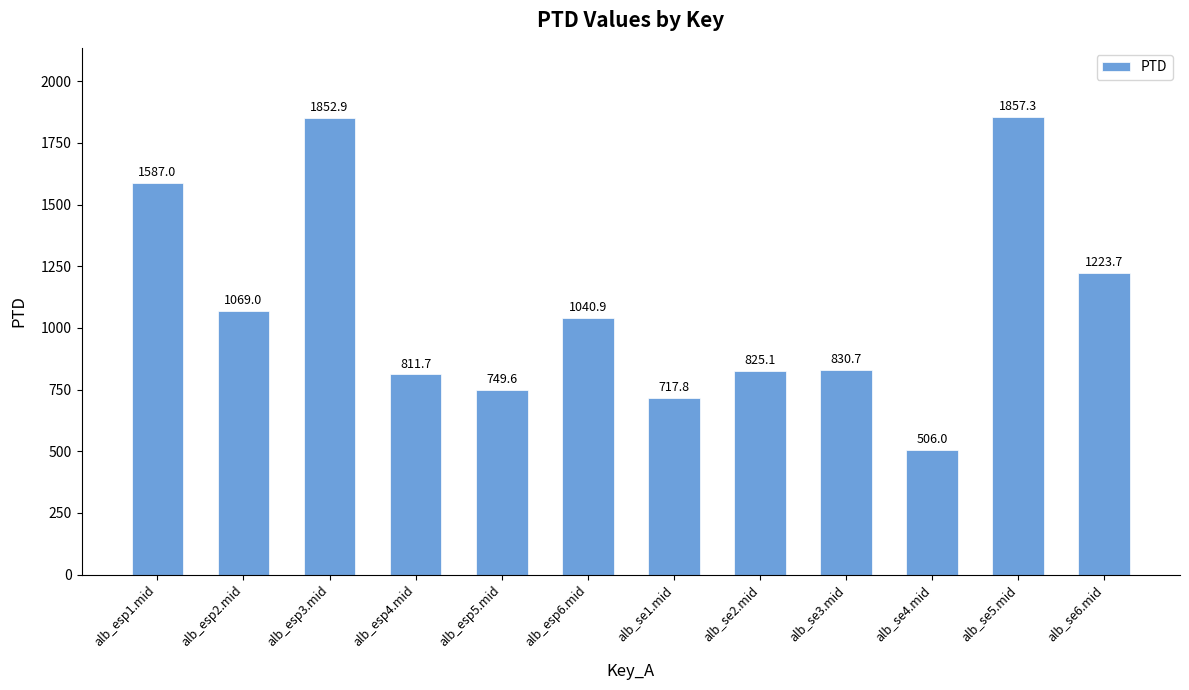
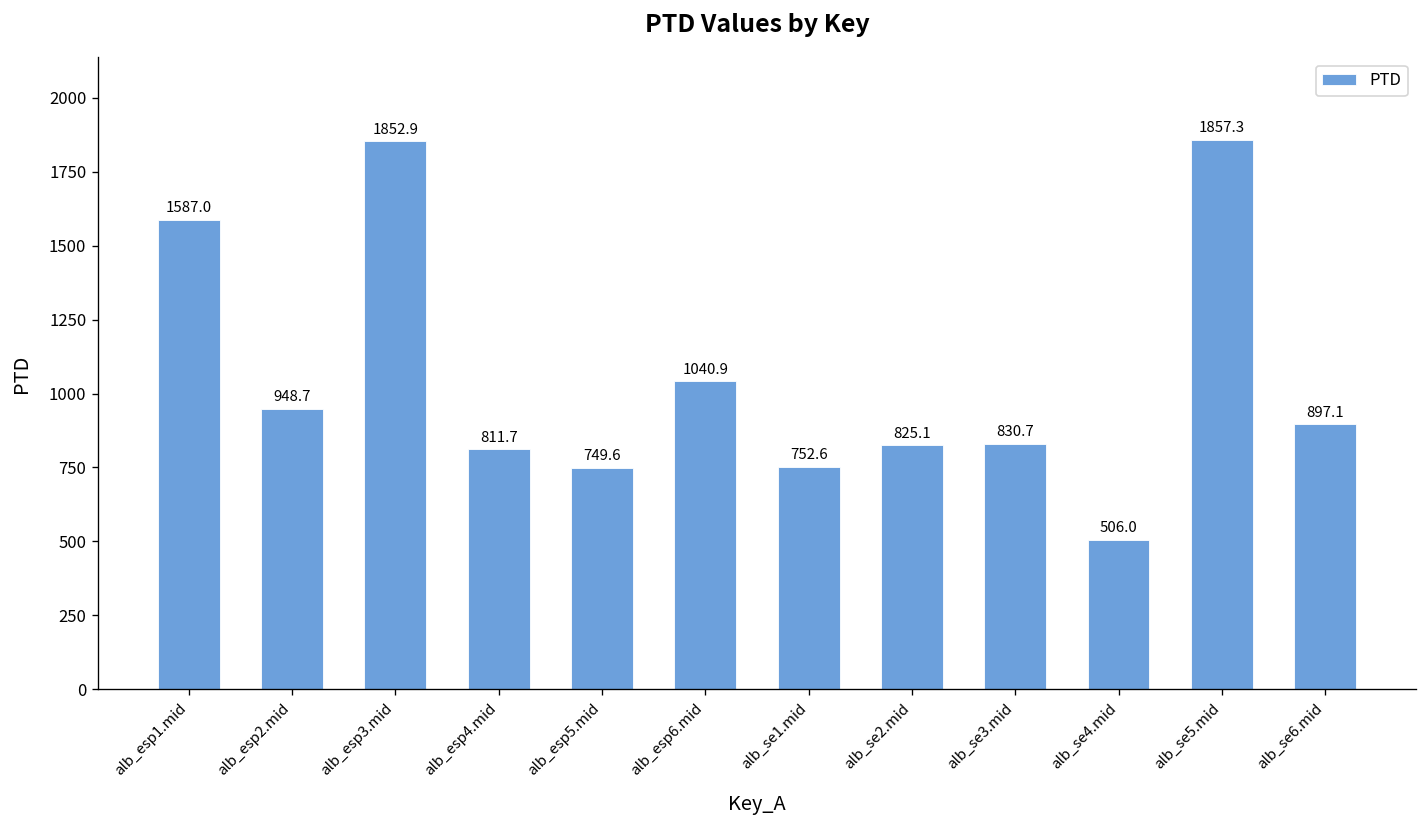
alb_esp2.mid: 1069.0 -> 948.7
alb_se1.mid: 717.8 -> 752.6
alb_se6.mid: 1223.7 -> 897.1
